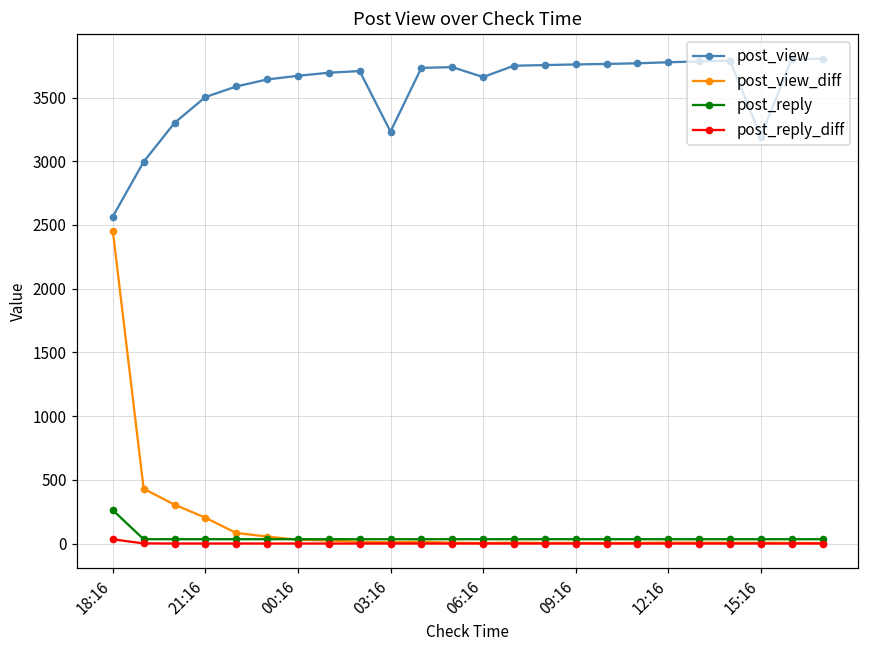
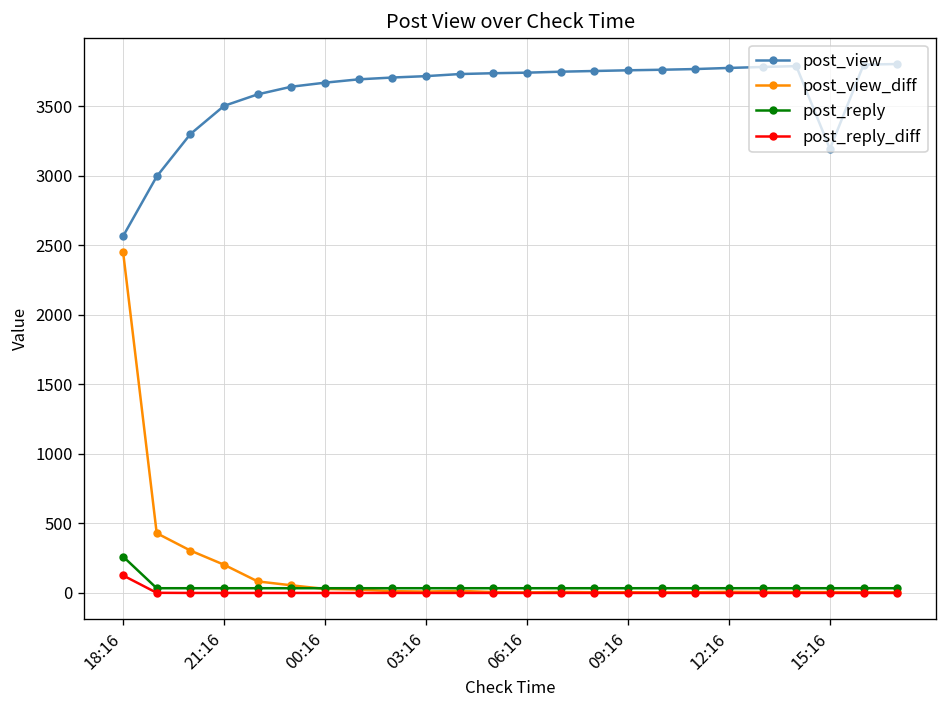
post_reply_diff, 18:16: 30 -> 130
post_view, 03:16: 3230 -> 3720
post_view, 06:16: 3660 -> 3740
